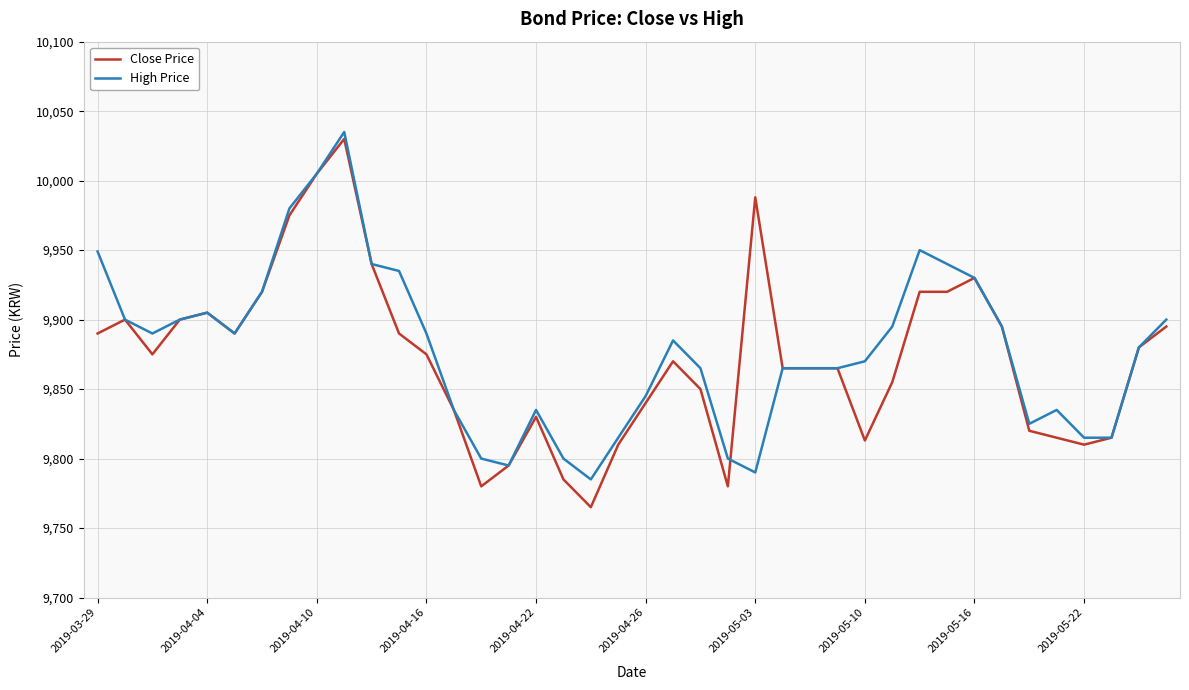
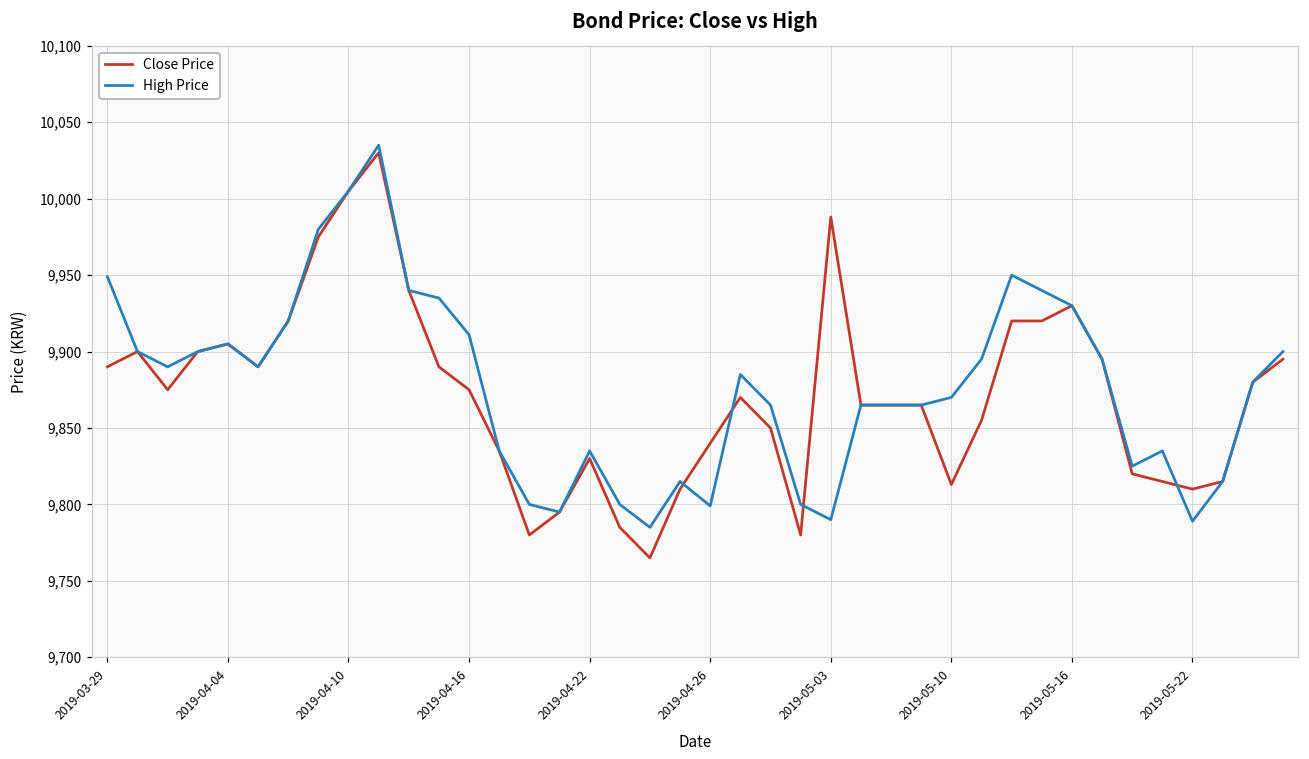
High Price, 2019-04-16: 9,890 -> 9,911
High Price, 2019-04-26: 9,845 -> 9,799
High Price, 2019-05-22: 9,815 -> 9,789
